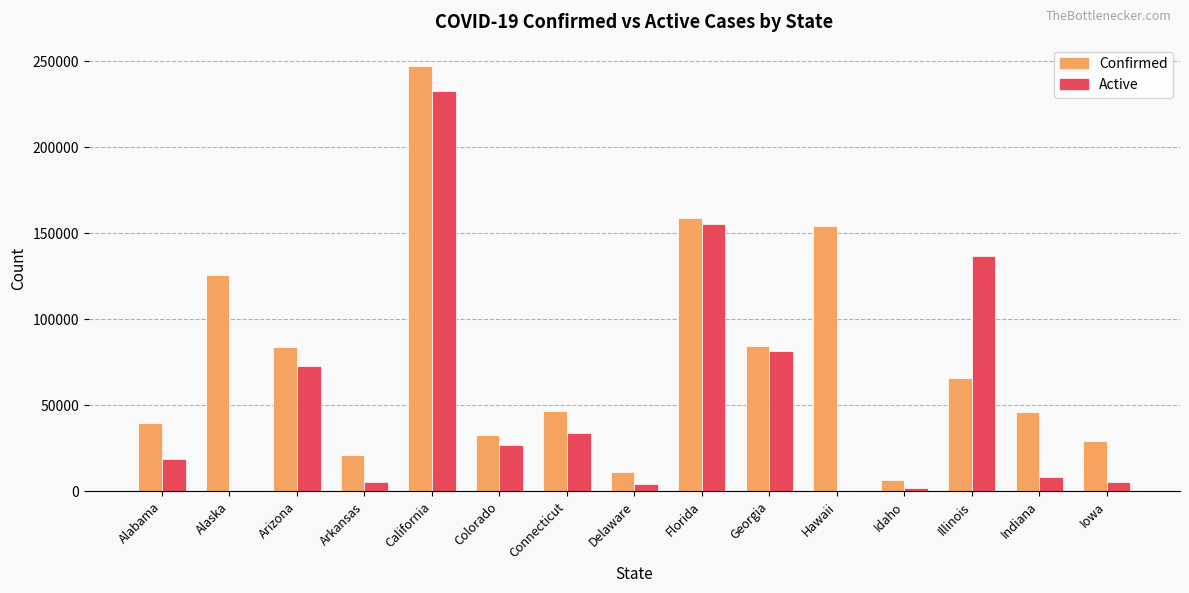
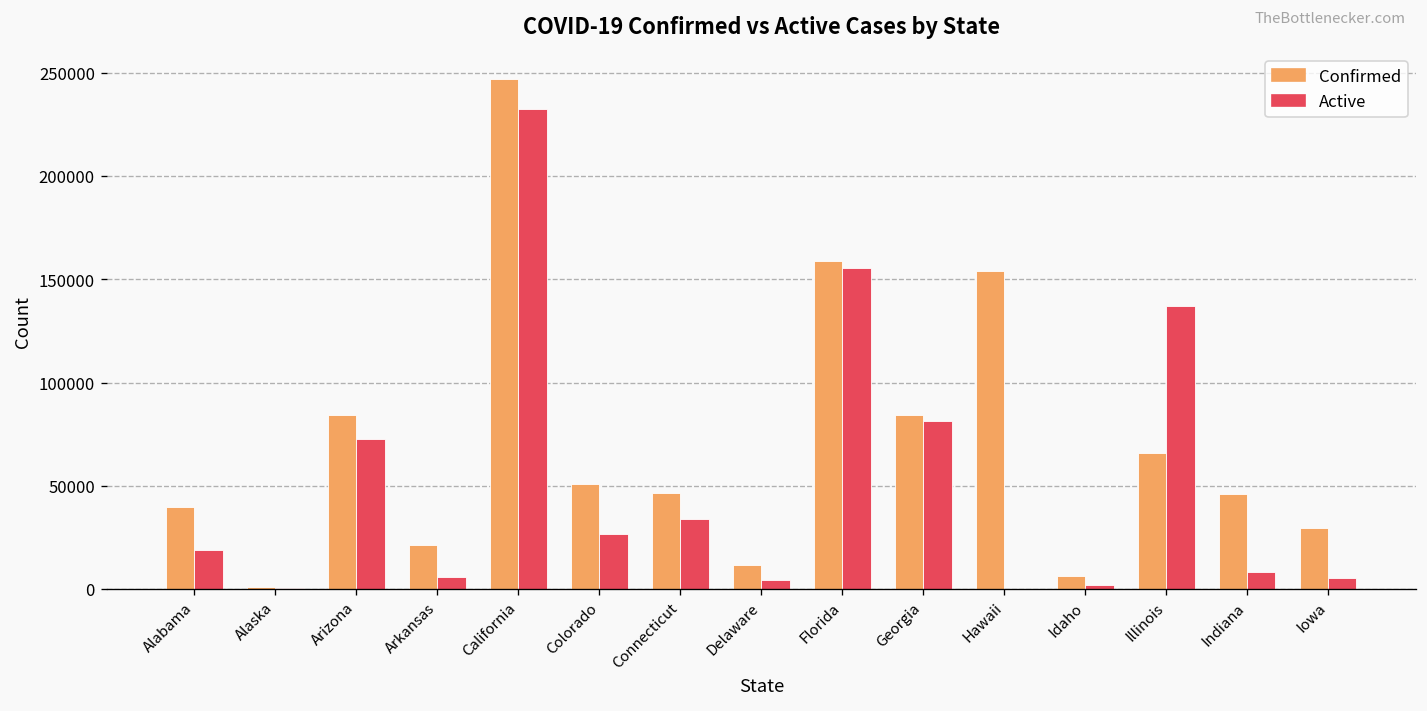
Confirmed, Alaska: 126000 -> 1000
Confirmed, Colorado: 33000 -> 51000
